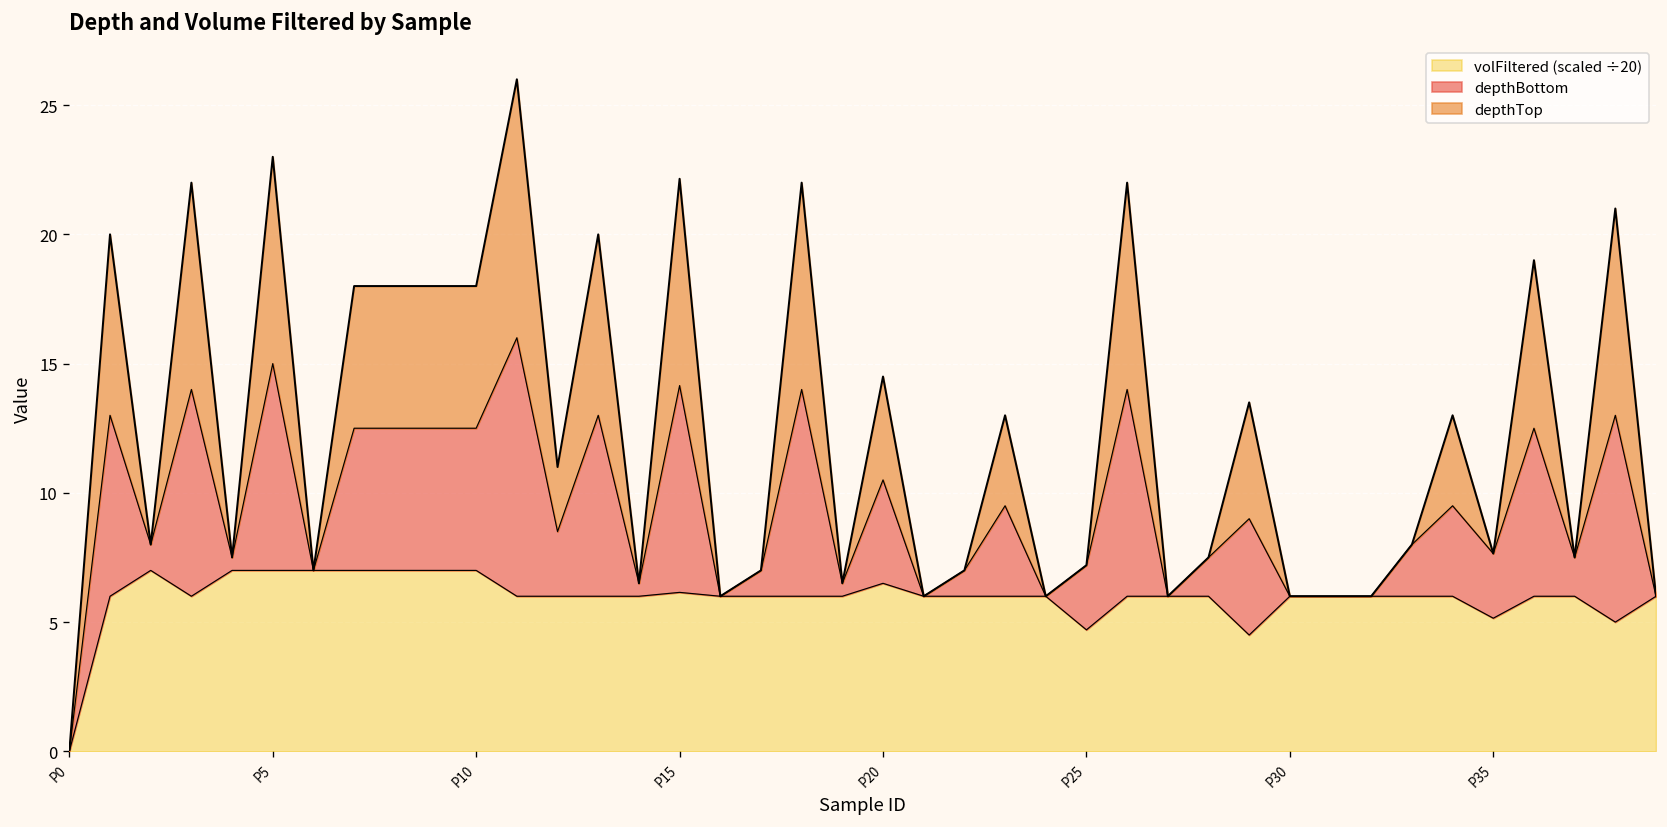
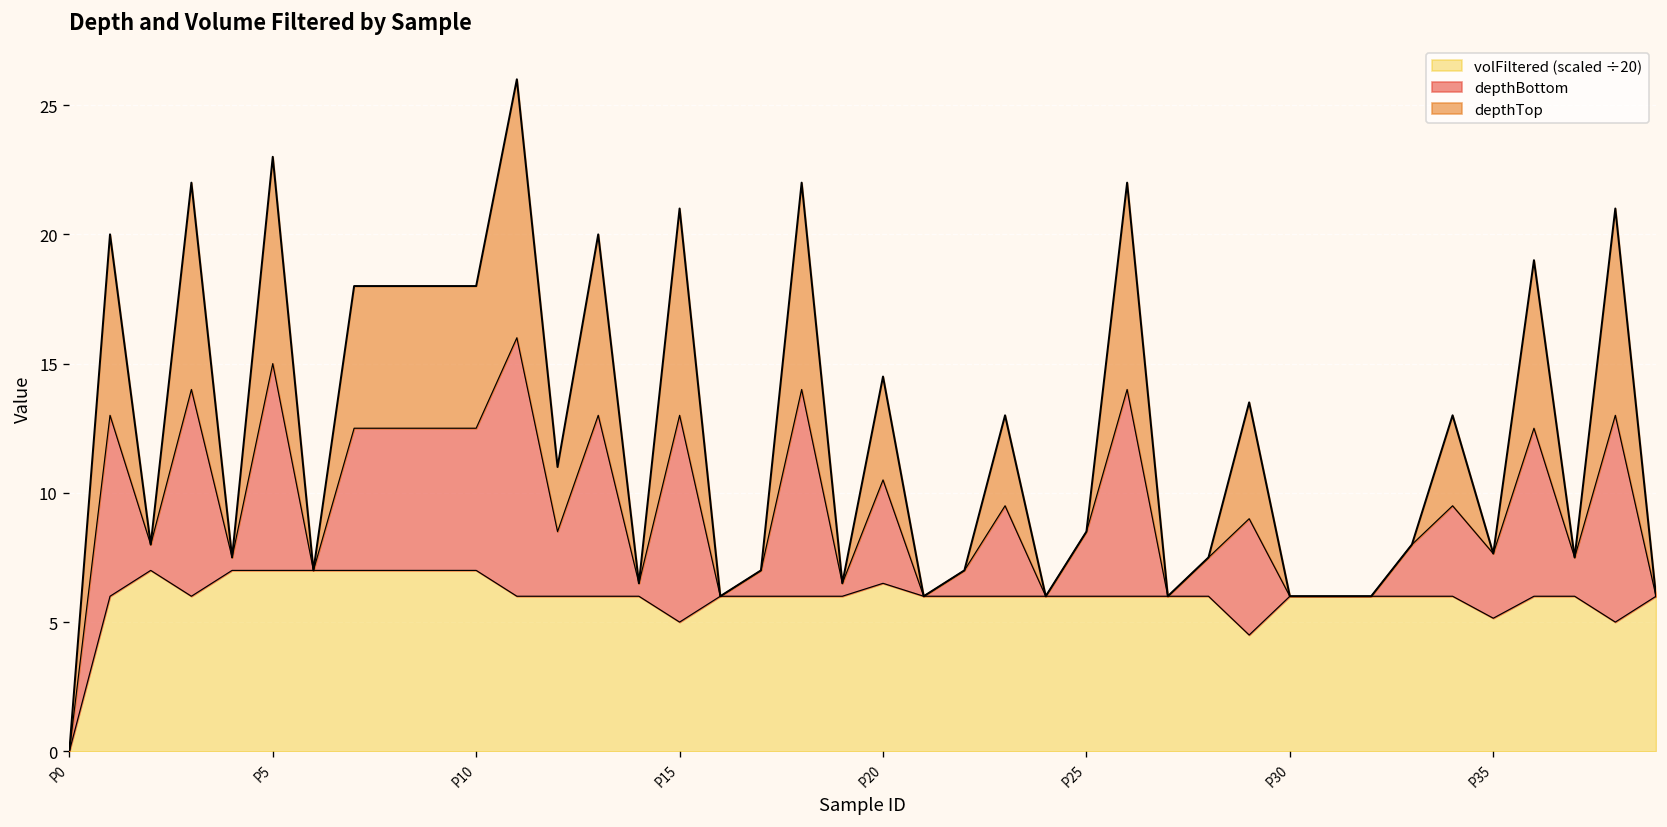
volFiltered (scaled ÷20), P15: 6.2 -> 5.0
volFiltered (scaled ÷20), P25: 4.7 -> 6.0
